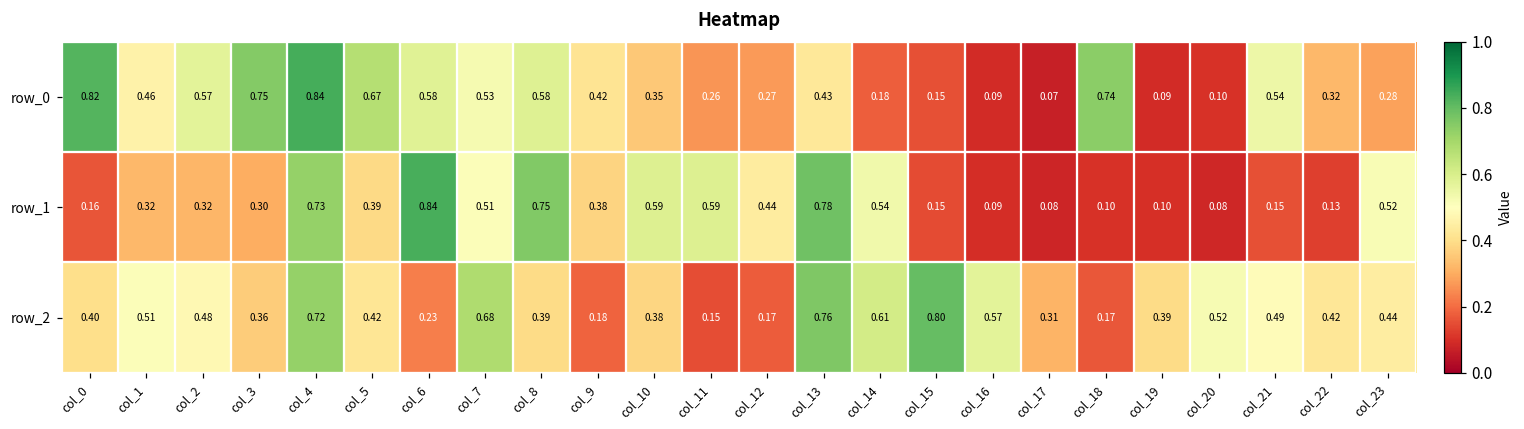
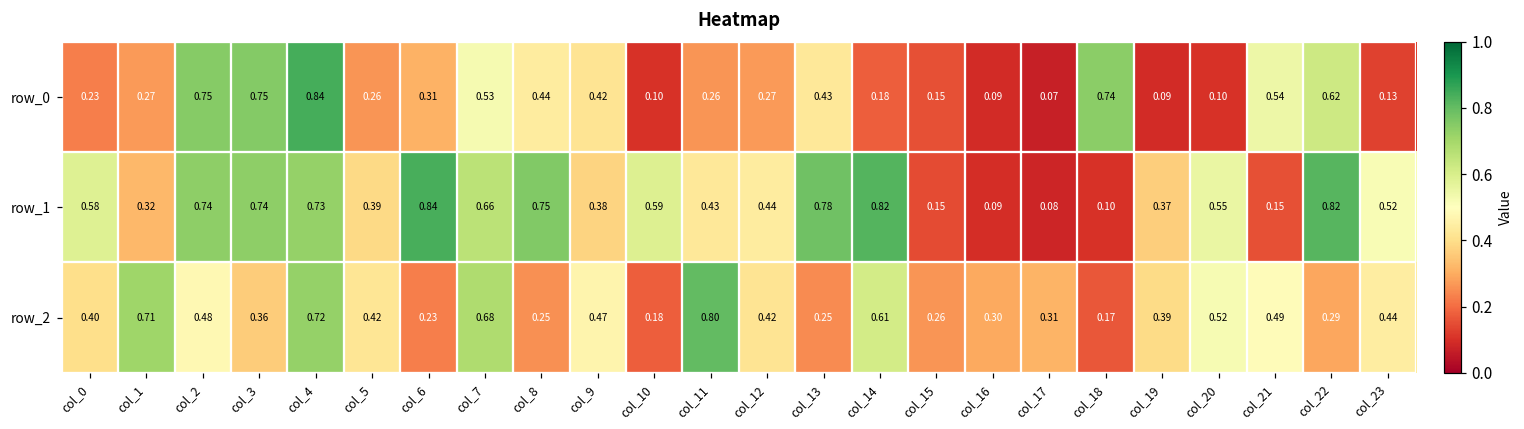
row_0, col_0: 0.82 -> 0.23
row_0, col_1: 0.46 -> 0.27
row_0, col_2: 0.57 -> 0.75
row_0, col_5: 0.67 -> 0.26
row_0, col_6: 0.58 -> 0.31
row_0, col_8: 0.58 -> 0.44
row_0, col_10: 0.35 -> 0.10
row_0, col_22: 0.32 -> 0.62
row_0, col_23: 0.28 -> 0.13
row_1, col_0: 0.16 -> 0.58
row_1, col_2: 0.32 -> 0.74
row_1, col_3: 0.30 -> 0.74
row_1, col_7: 0.51 -> 0.66
row_1, col_11: 0.59 -> 0.43
row_1, col_14: 0.54 -> 0.82
row_1, col_19: 0.10 -> 0.37
row_1, col_20: 0.08 -> 0.55
row_1, col_22: 0.13 -> 0.82
row_2, col_1: 0.51 -> 0.71
row_2, col_8: 0.39 -> 0.25
row_2, col_9: 0.18 -> 0.47
row_2, col_10: 0.38 -> 0.18
row_2, col_11: 0.15 -> 0.80
row_2, col_12: 0.17 -> 0.42
row_2, col_13: 0.76 -> 0.25
row_2, col_15: 0.80 -> 0.26
row_2, col_16: 0.57 -> 0.30
row_2, col_22: 0.42 -> 0.29
